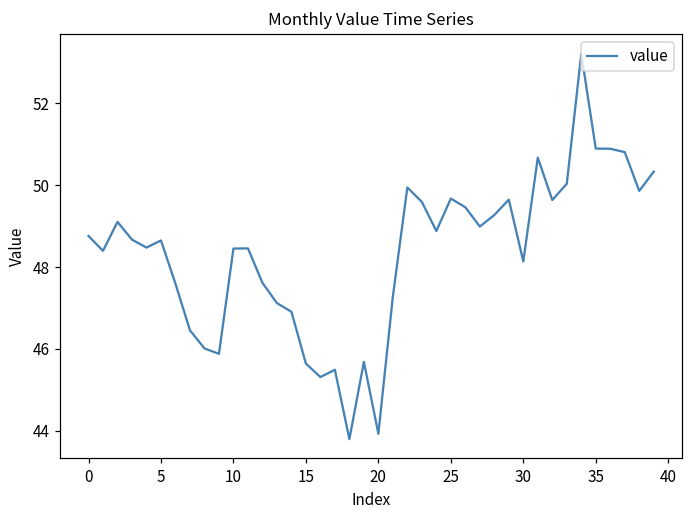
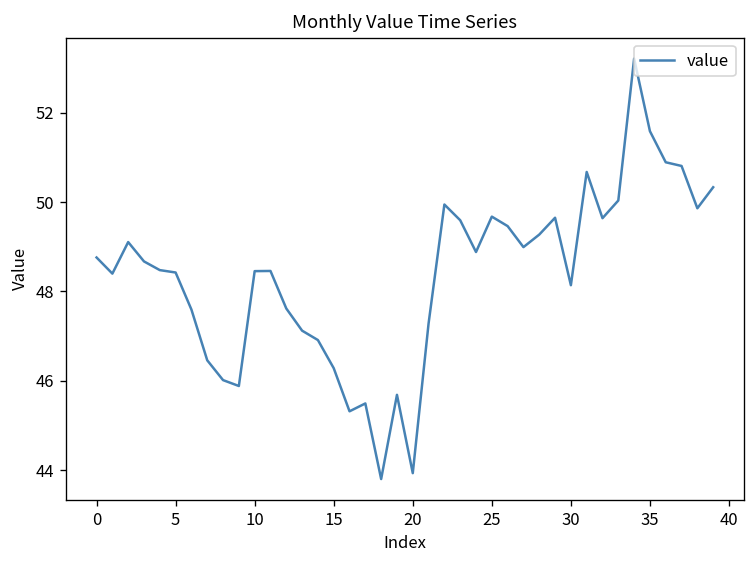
5: 48.7 -> 48.4
15: 45.6 -> 46.3
35: 50.9 -> 51.6
